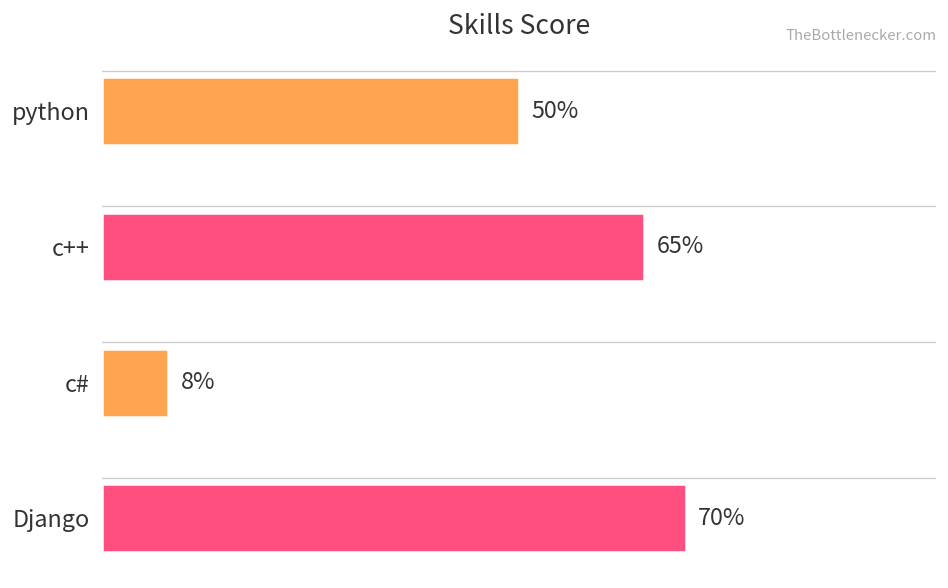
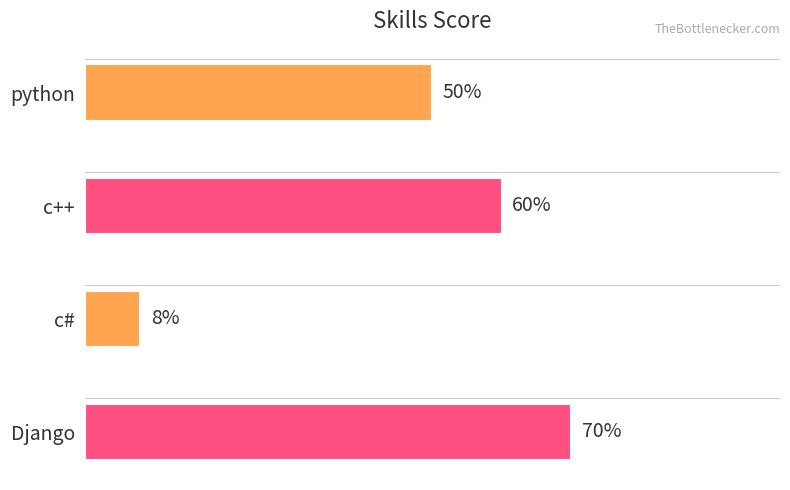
c++: 65% -> 60%
